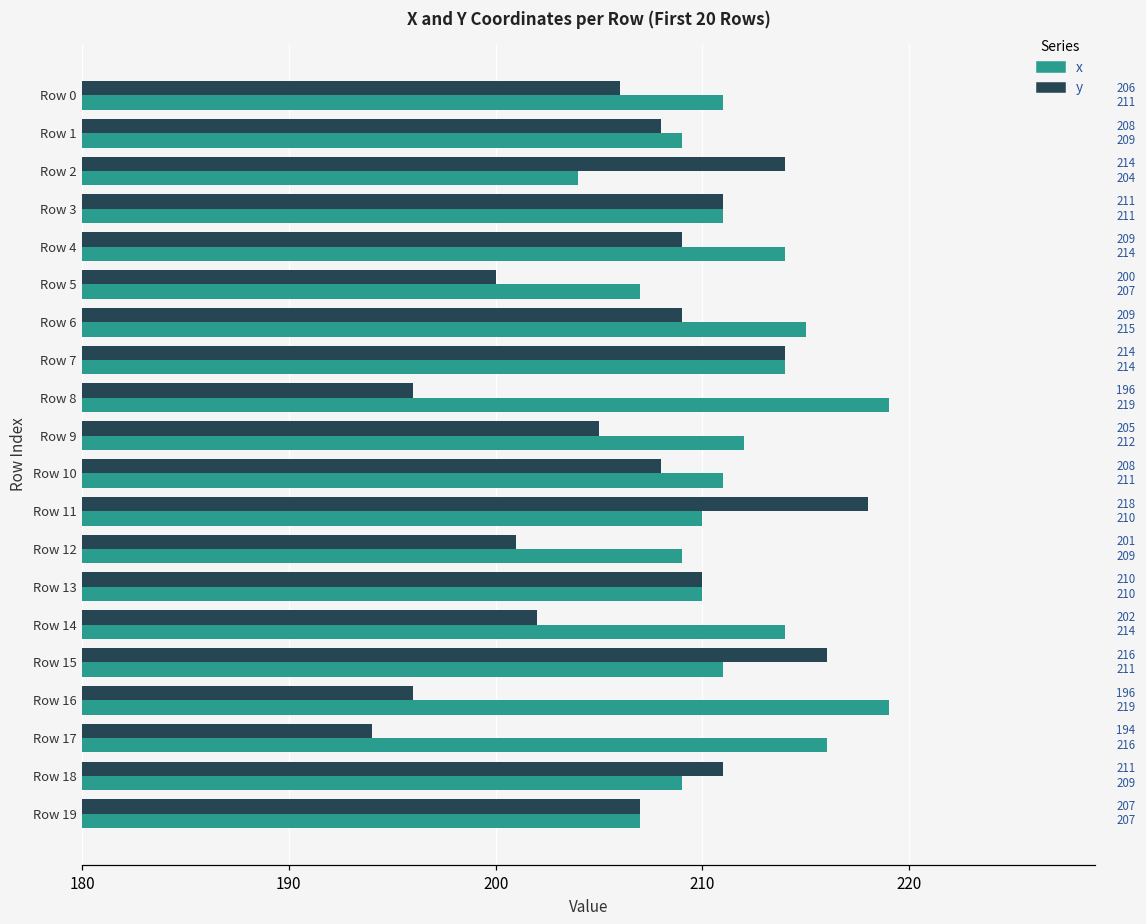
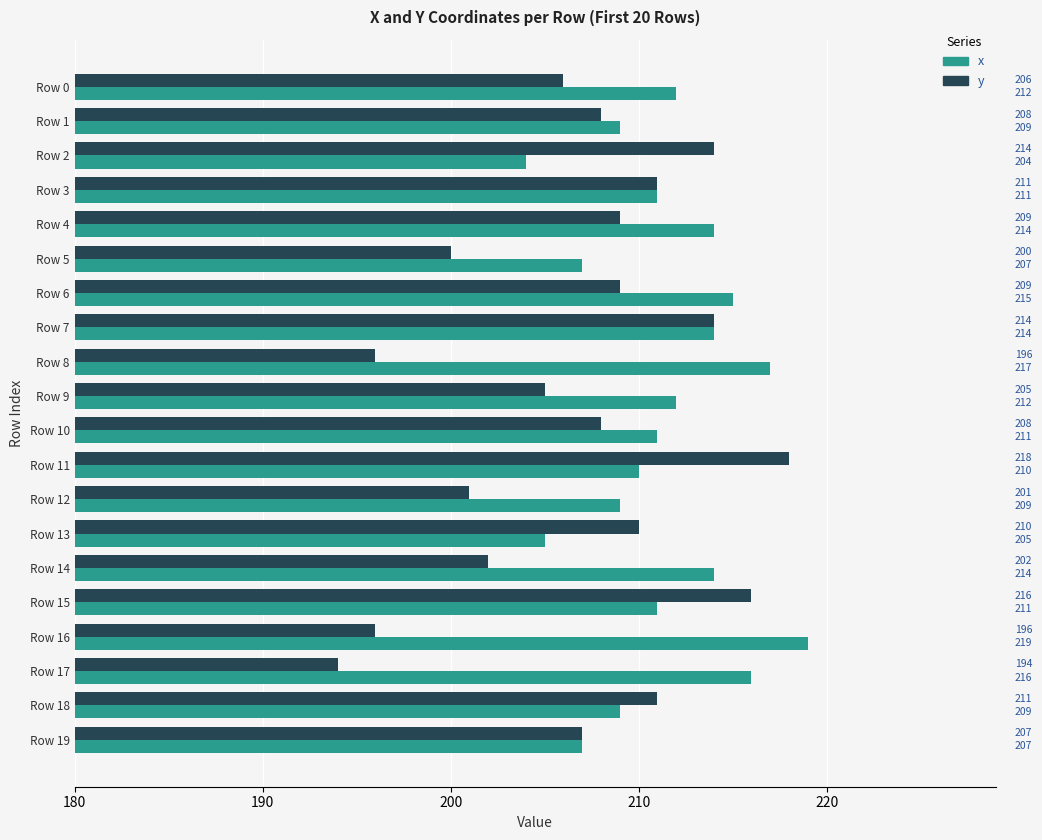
x, Row 0: 211 -> 212
x, Row 8: 219 -> 217
x, Row 13: 210 -> 205
